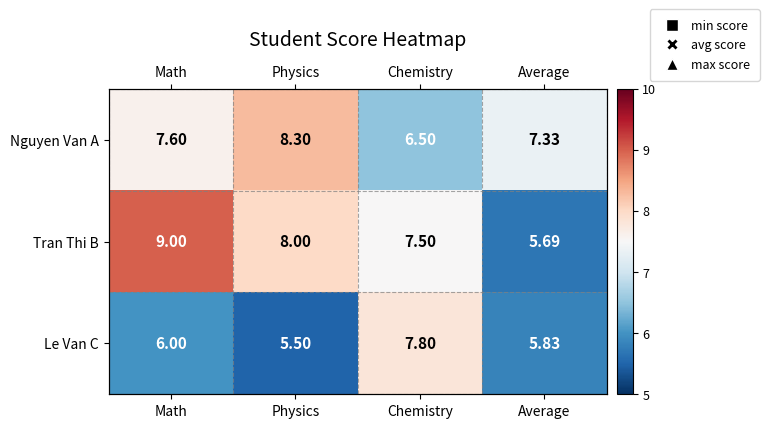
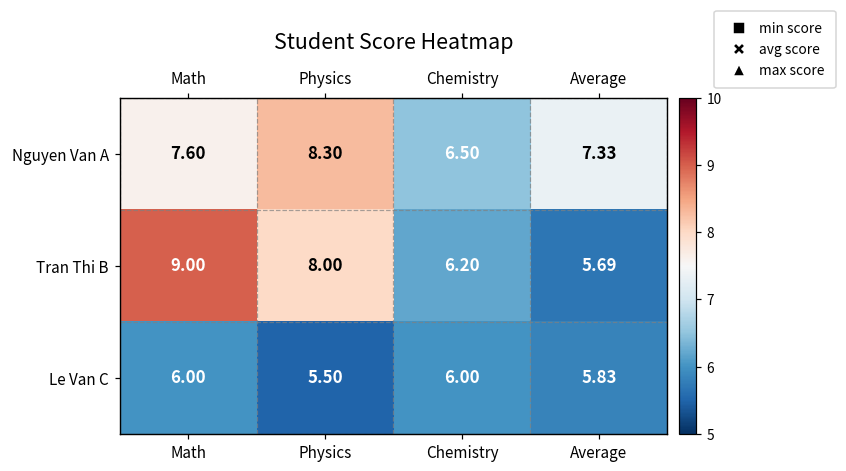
Tran Thi B, Chemistry: 7.50 -> 6.20
Le Van C, Chemistry: 7.80 -> 6.00
